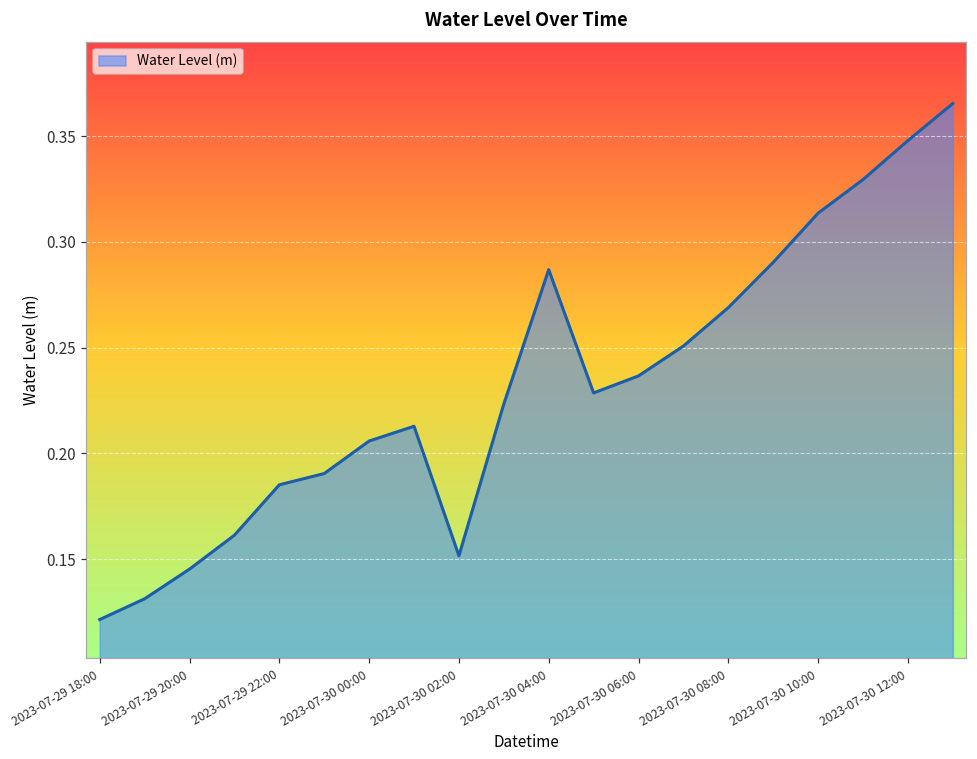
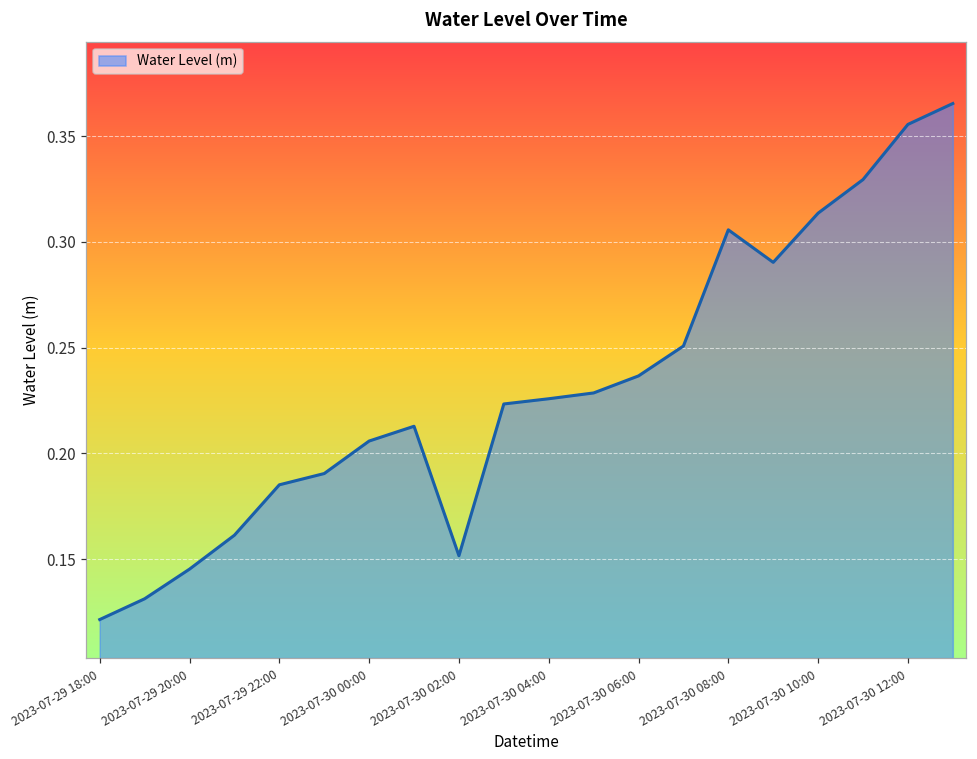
2023-07-30 04:00: 0.287 -> 0.226
2023-07-30 08:00: 0.269 -> 0.306
2023-07-30 12:00: 0.348 -> 0.356
